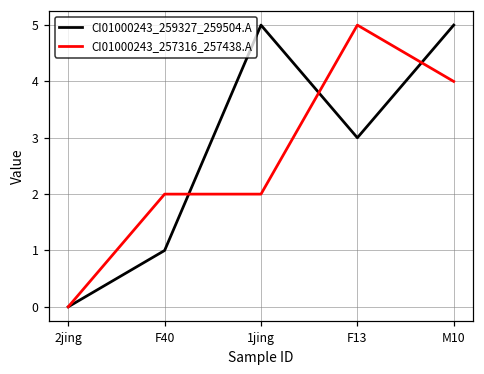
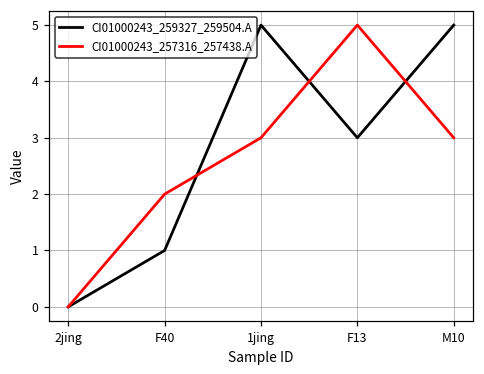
CI01000243_257316_257438.A, 1jing: 2 -> 3
CI01000243_257316_257438.A, M10: 4 -> 3
